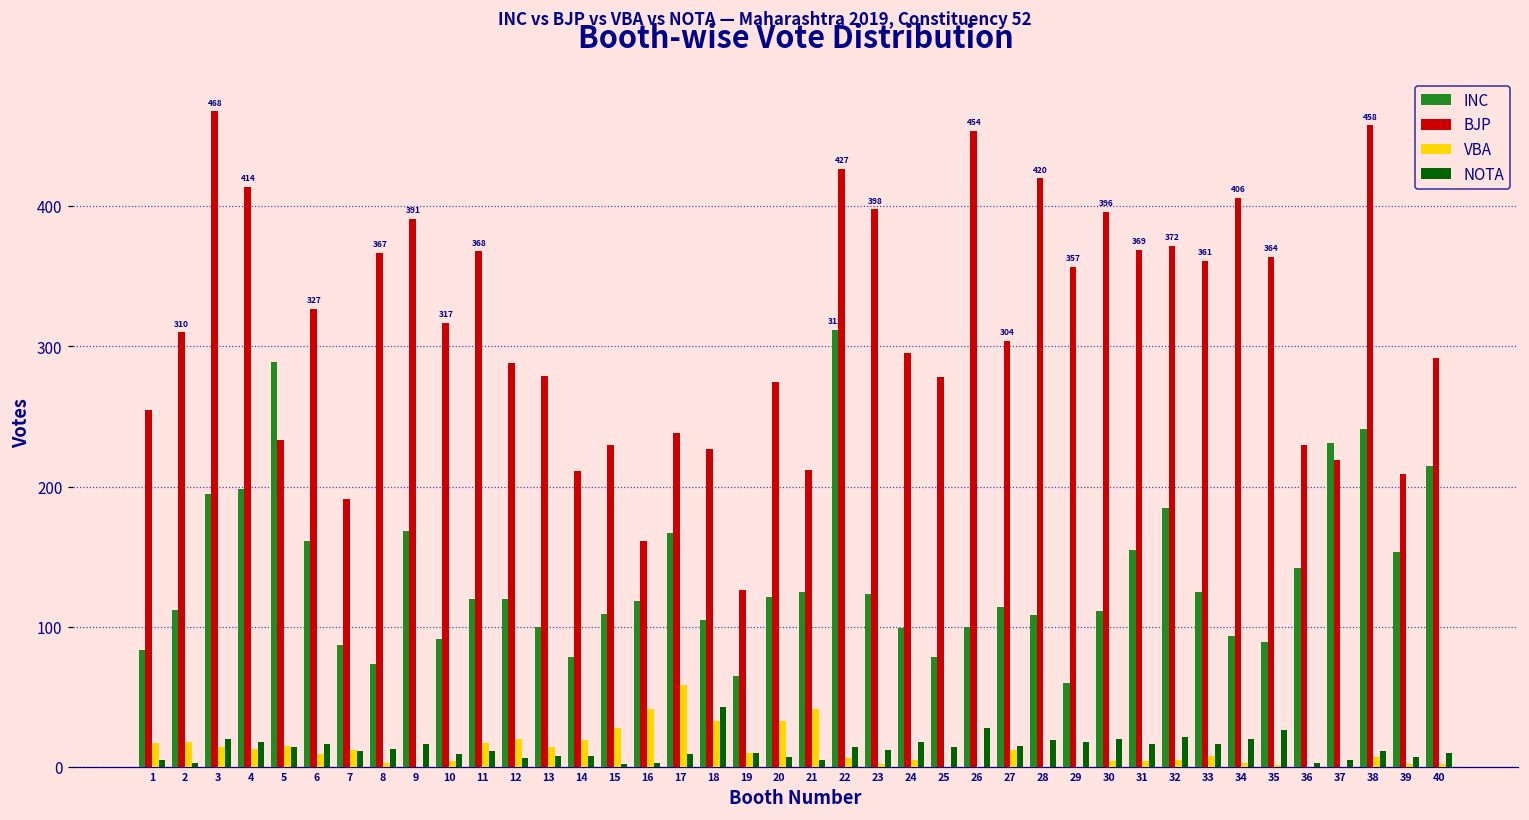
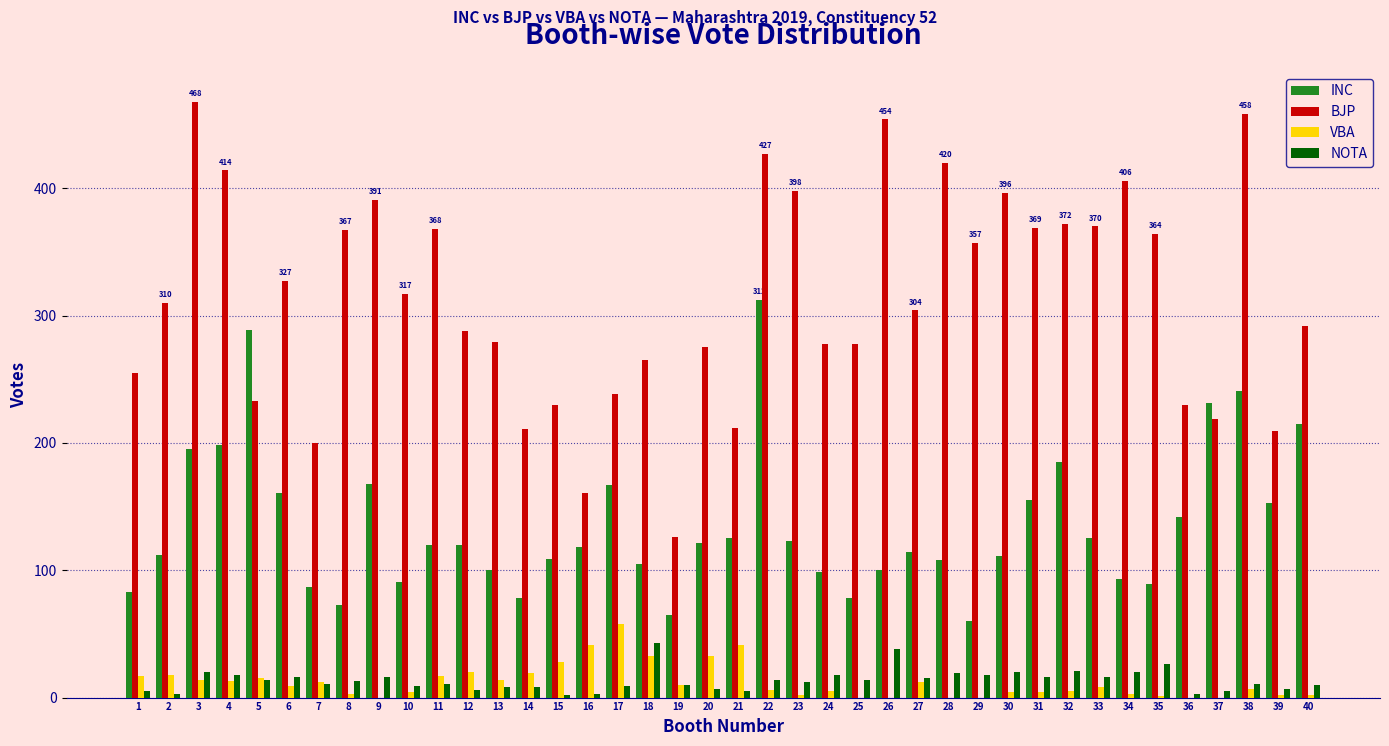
BJP, 7: 191 -> 200
BJP, 18: 227 -> 265
BJP, 24: 295 -> 278
NOTA, 26: 28 -> 38
BJP, 33: 361 -> 370
